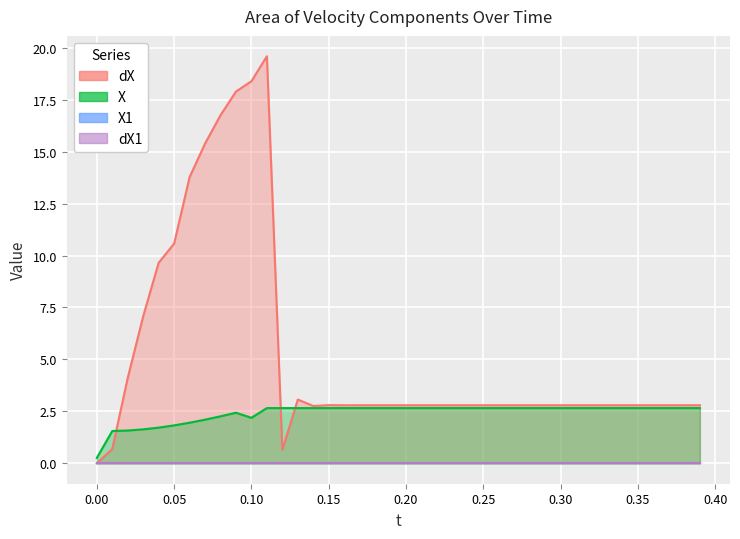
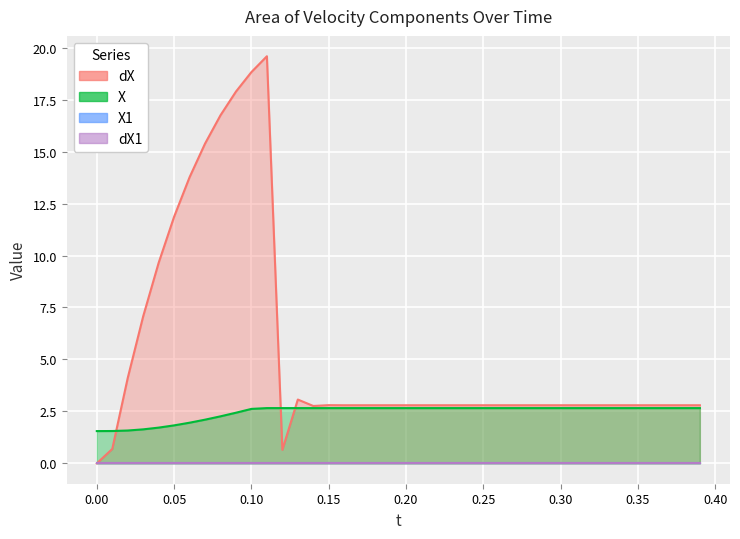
X, 0.00: 0.3 -> 1.6
dX, 0.05: 10.6 -> 11.9
dX, 0.10: 18.4 -> 18.8
X, 0.10: 2.2 -> 2.6
